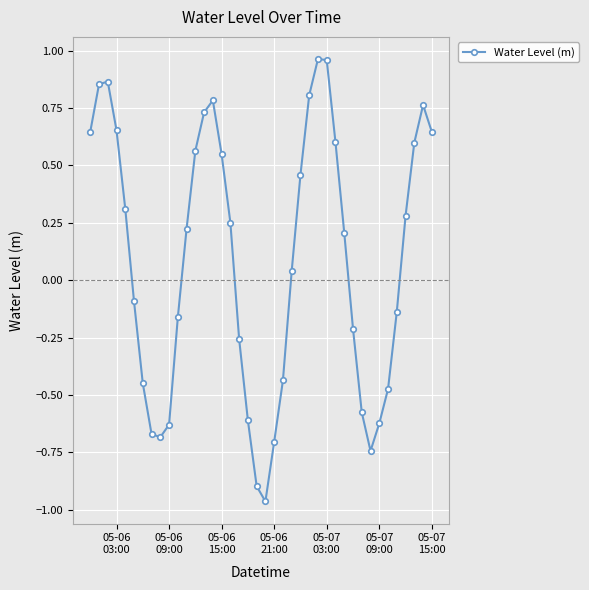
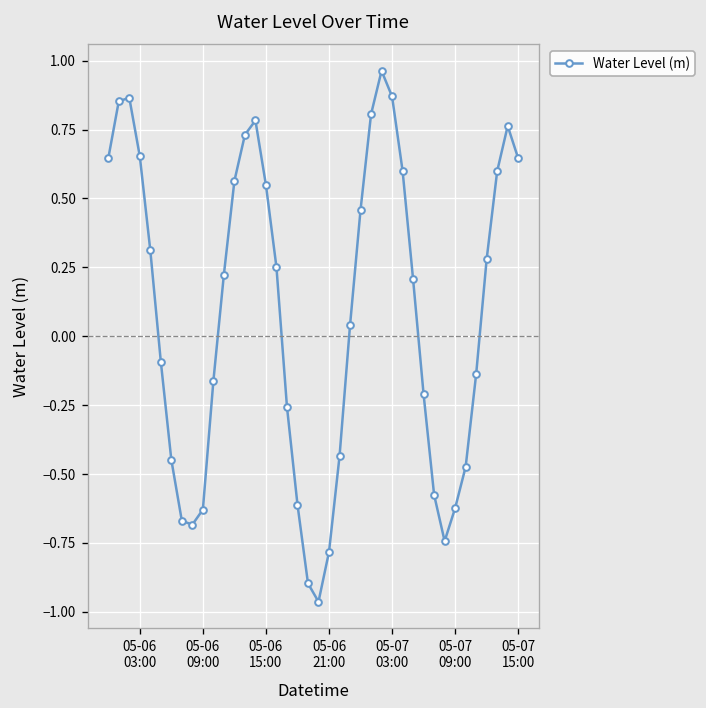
05-06 21:00: -0.70 -> -0.78
05-07 03:00: 0.96 -> 0.87
